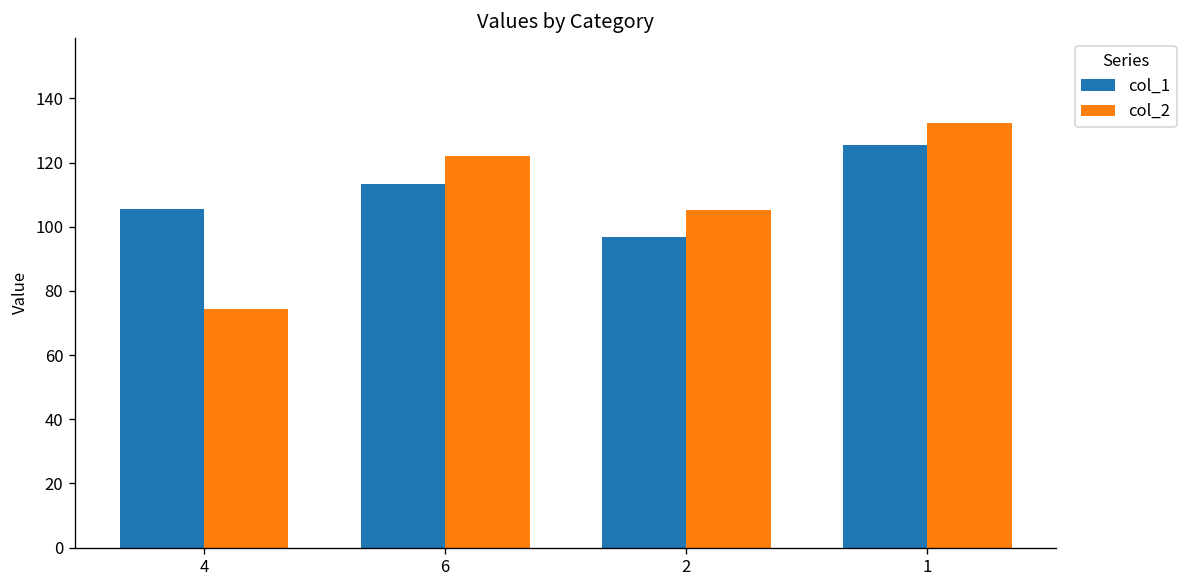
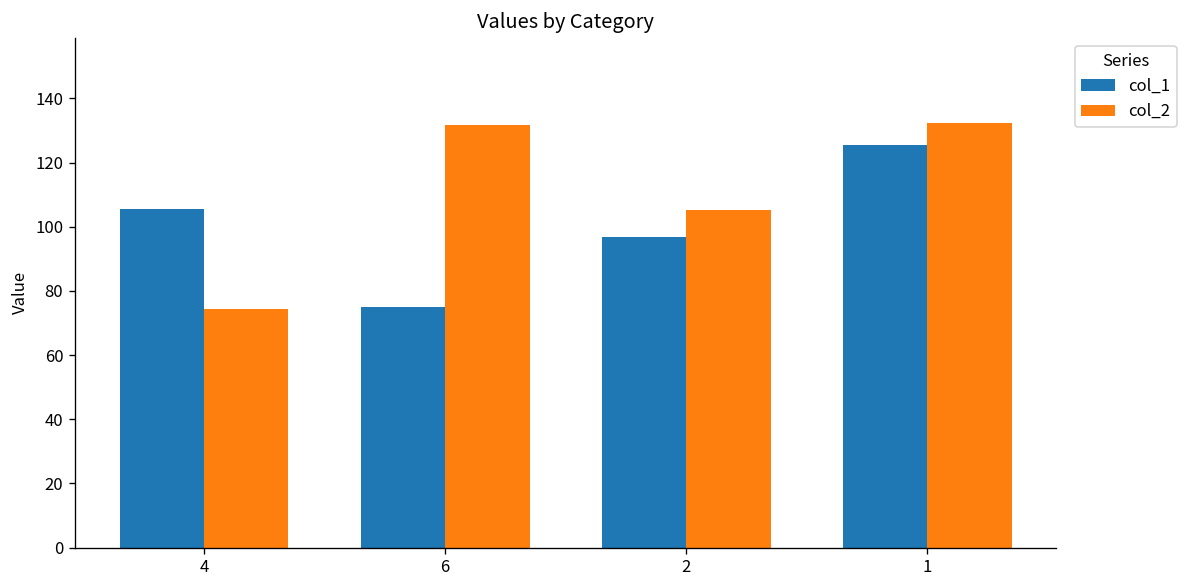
col_1, 6: 113 -> 75
col_2, 6: 122 -> 132
